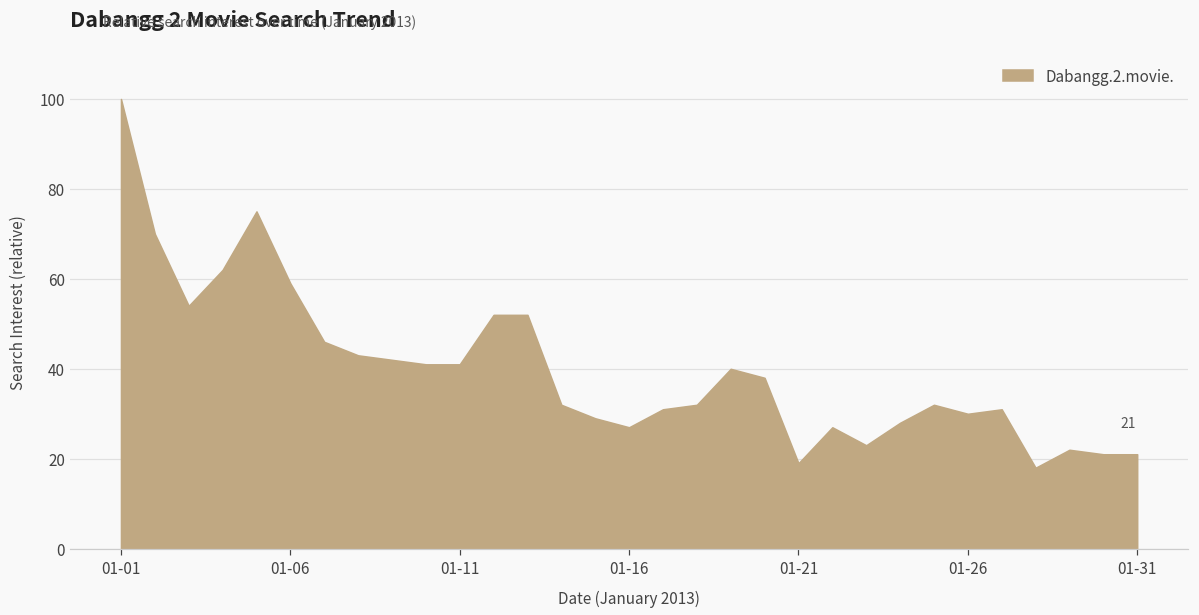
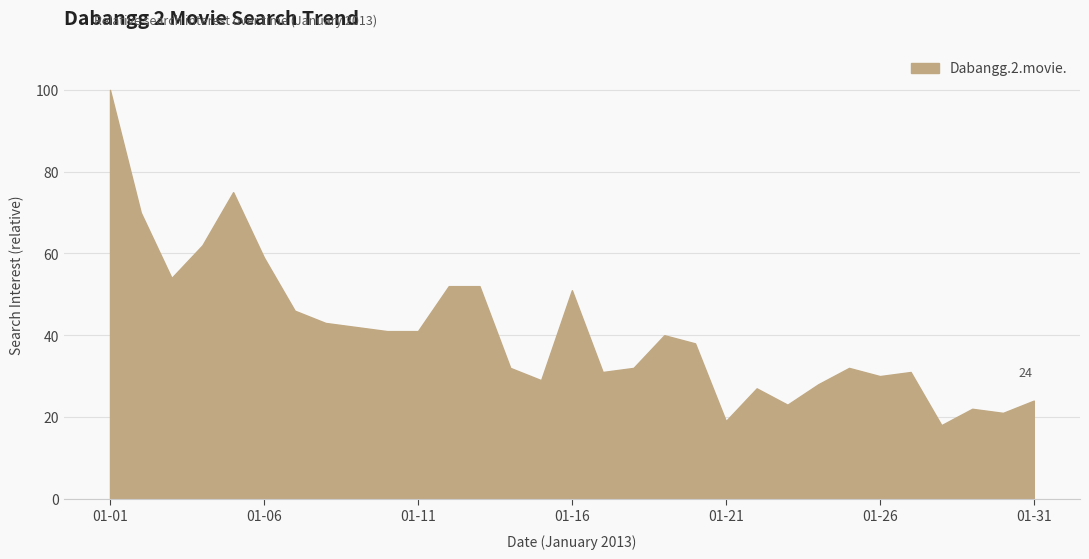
01-16: 27 -> 51
01-31: 21 -> 24
